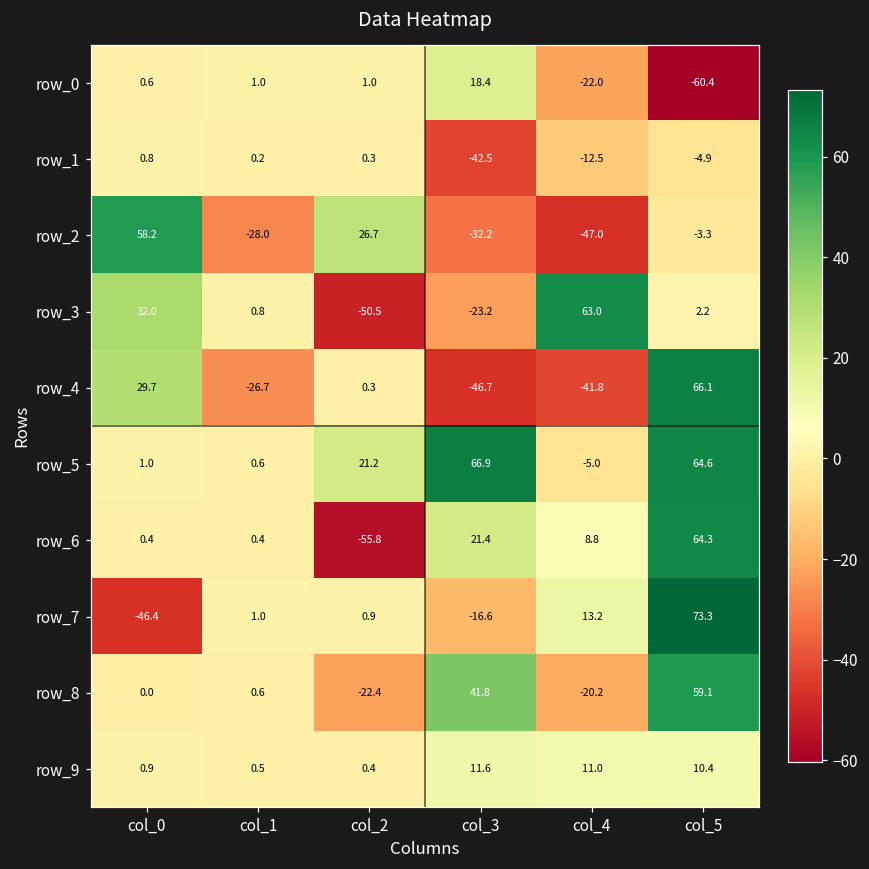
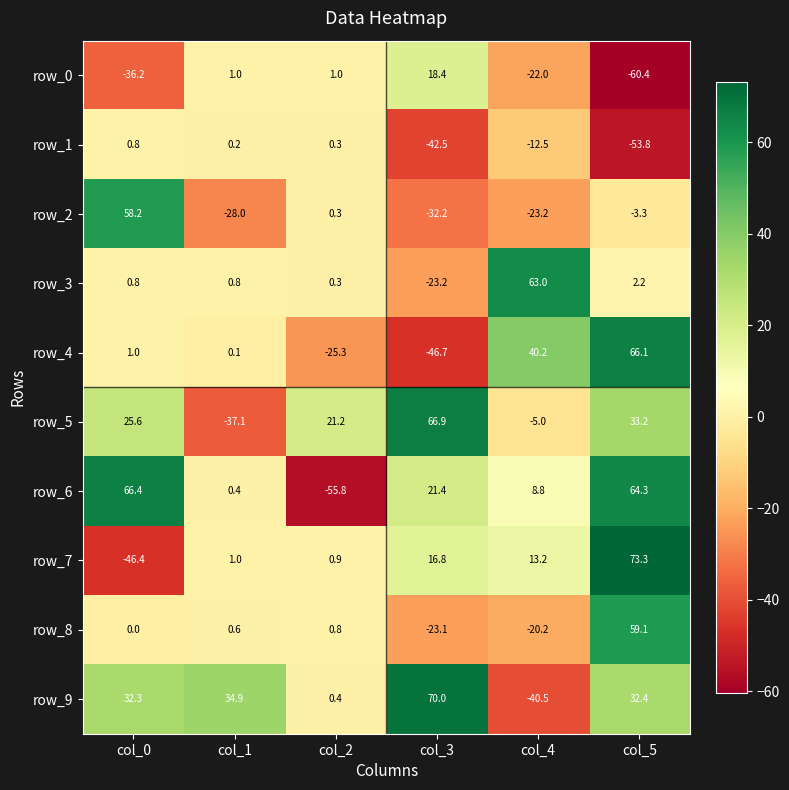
row_0, col_0: 0.6 -> -36.2
row_1, col_5: -4.9 -> -53.8
row_2, col_2: 26.7 -> 0.3
row_2, col_4: -47.0 -> -23.2
row_3, col_0: 32.0 -> 0.8
row_3, col_2: -50.5 -> 0.3
row_4, col_0: 29.7 -> 1.0
row_4, col_1: -26.7 -> 0.1
row_4, col_2: 0.3 -> -25.3
row_4, col_4: -41.8 -> 40.2
row_5, col_0: 1.0 -> 25.6
row_5, col_1: 0.6 -> -37.1
row_5, col_5: 64.6 -> 33.2
row_6, col_0: 0.4 -> 66.4
row_7, col_3: -16.6 -> 16.8
row_8, col_2: -22.4 -> 0.8
row_8, col_3: 41.8 -> -23.1
row_9, col_0: 0.9 -> 32.3
row_9, col_1: 0.5 -> 34.9
row_9, col_3: 11.6 -> 70.0
row_9, col_4: 11.0 -> -40.5
row_9, col_5: 10.4 -> 32.4
